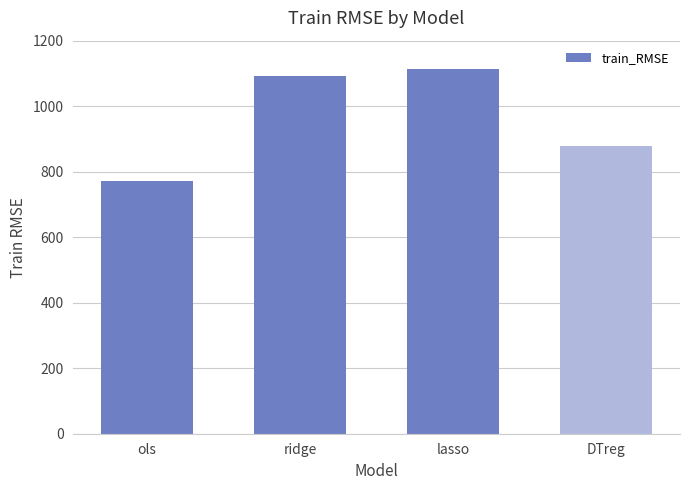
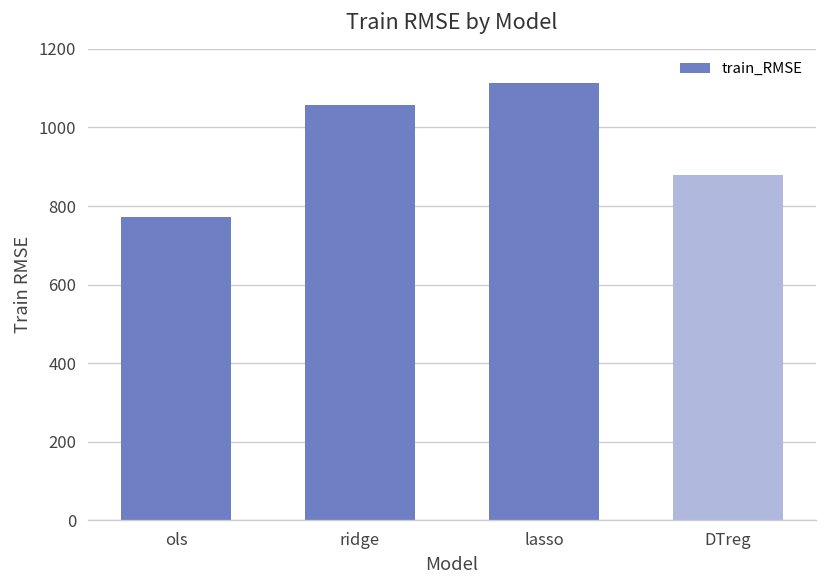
ridge: 1090 -> 1060
